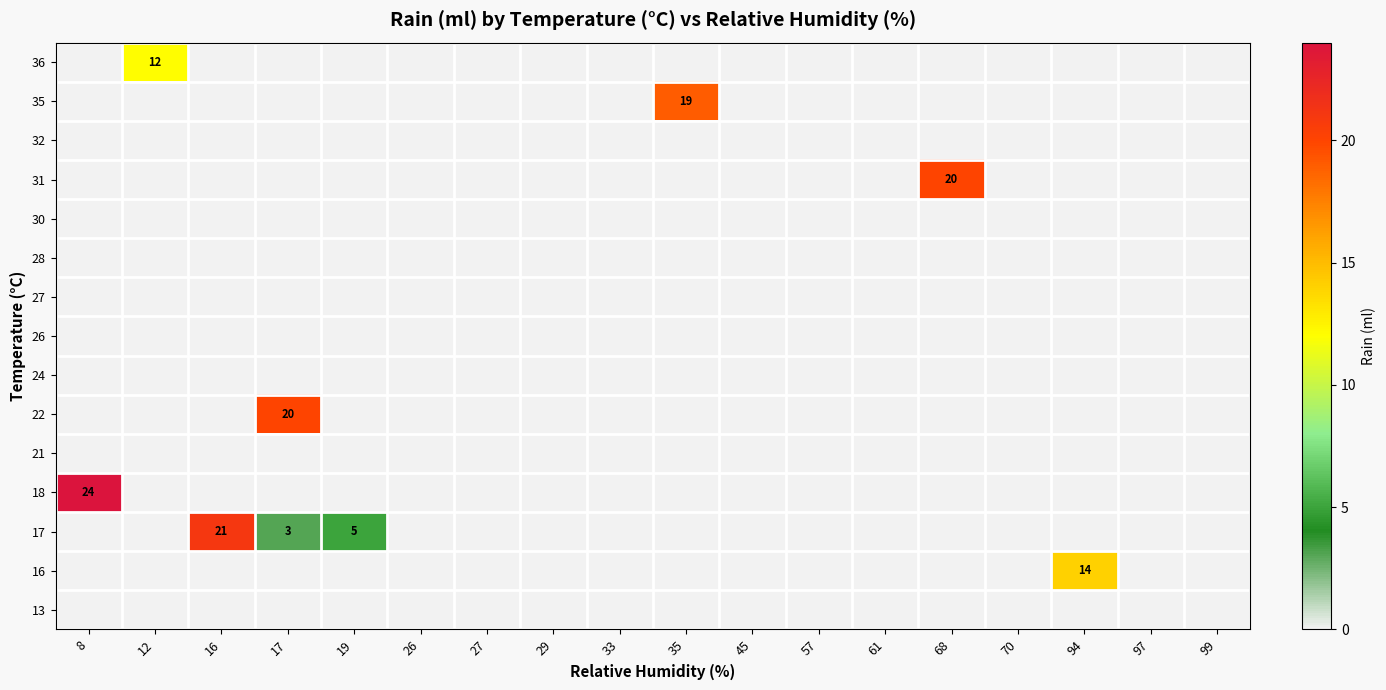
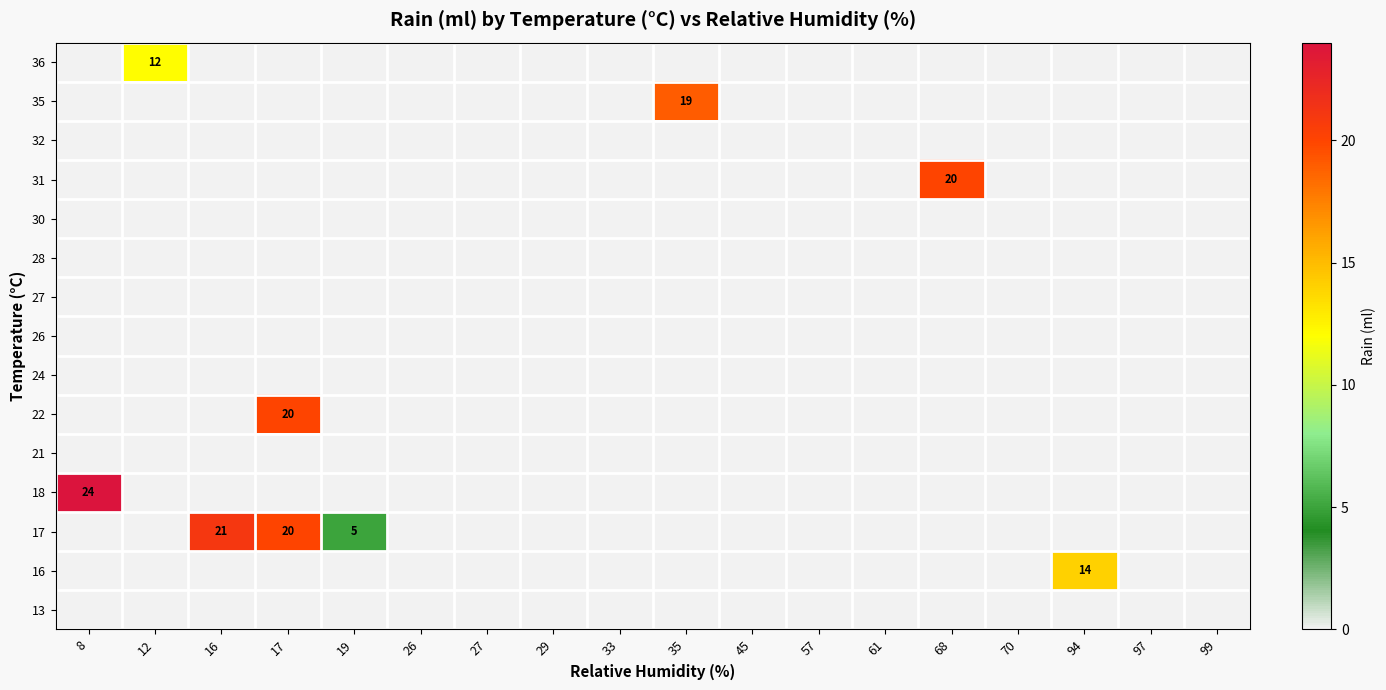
17, 17: 3 -> 20
